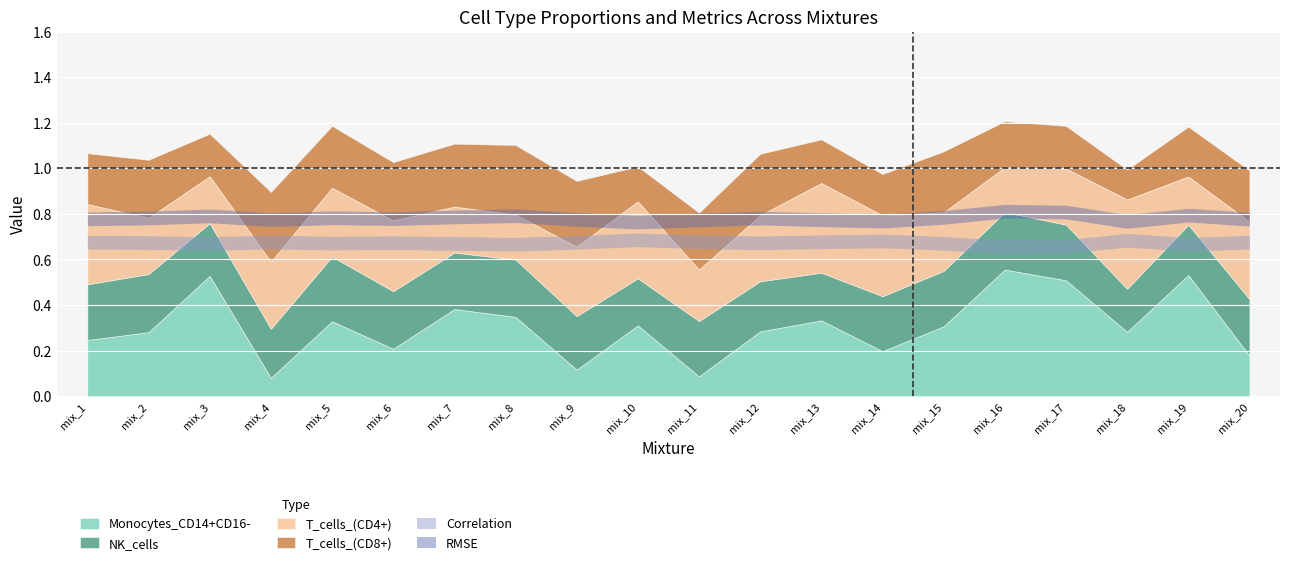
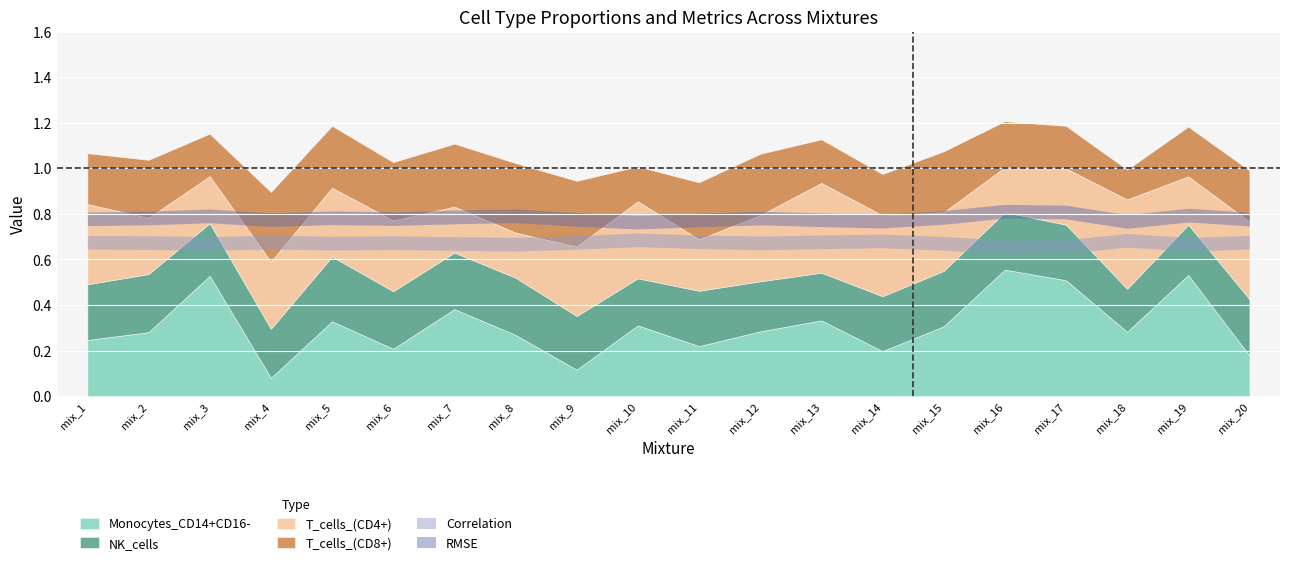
Monocytes_CD14+CD16-, mix_8: 0.35 -> 0.27
Monocytes_CD14+CD16-, mix_11: 0.09 -> 0.22
